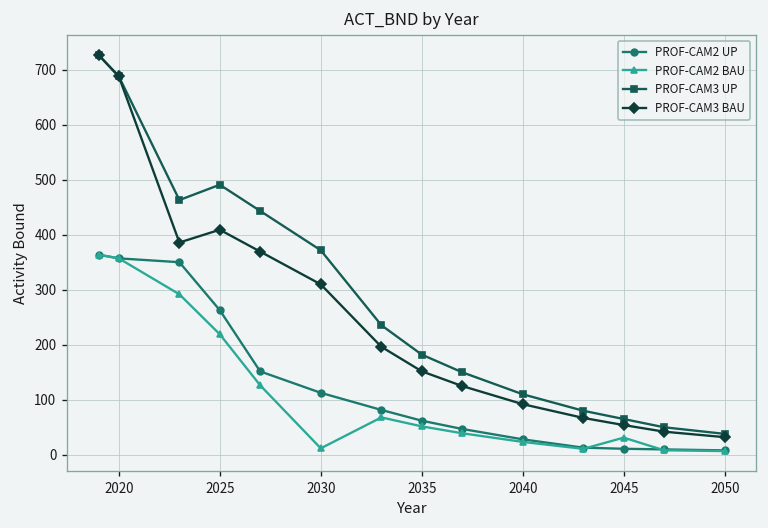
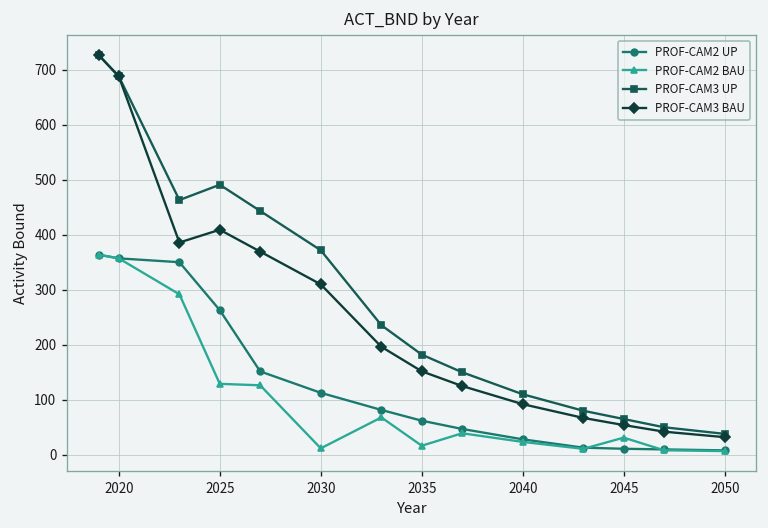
PROF-CAM2 BAU, 2025: 220 -> 130
PROF-CAM2 BAU, 2035: 50 -> 20
